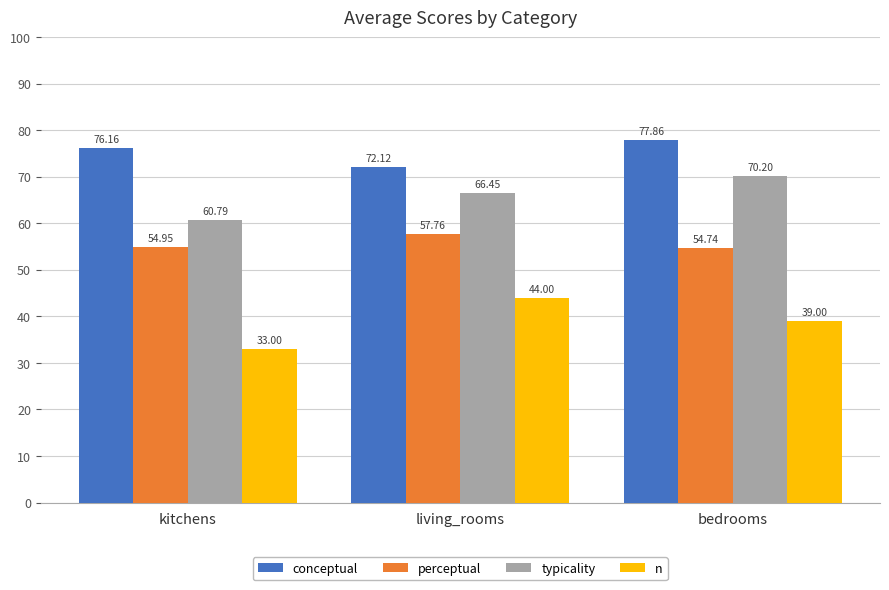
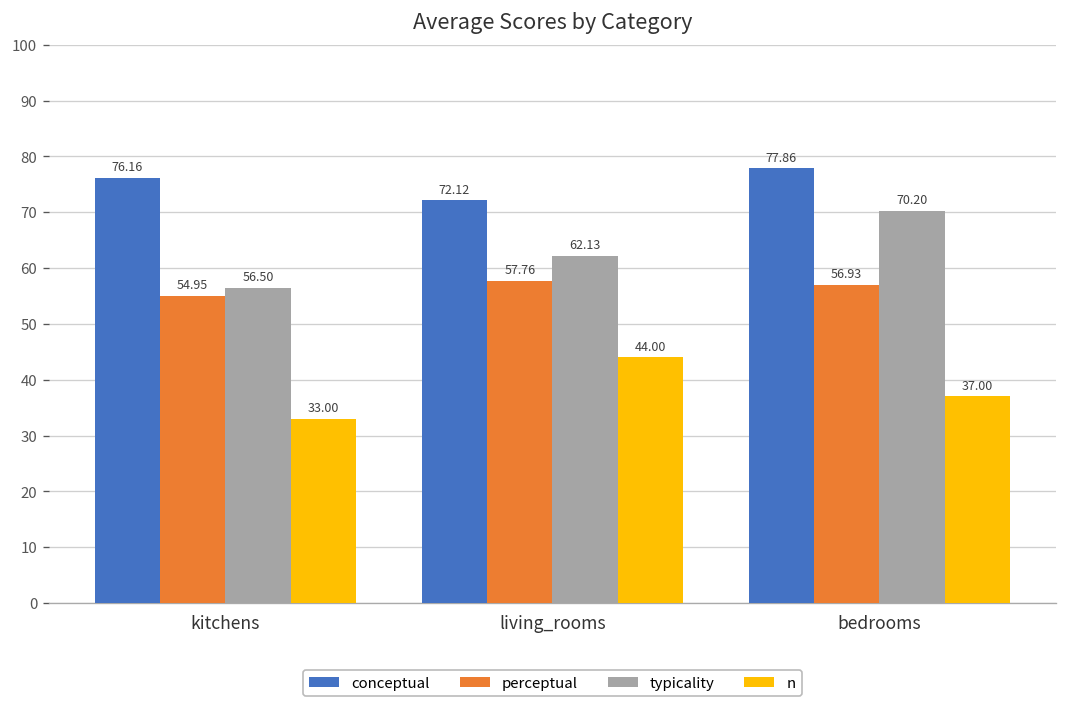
typicality, kitchens: 60.79 -> 56.50
typicality, living_rooms: 66.45 -> 62.13
perceptual, bedrooms: 54.74 -> 56.93
n, bedrooms: 39.00 -> 37.00
